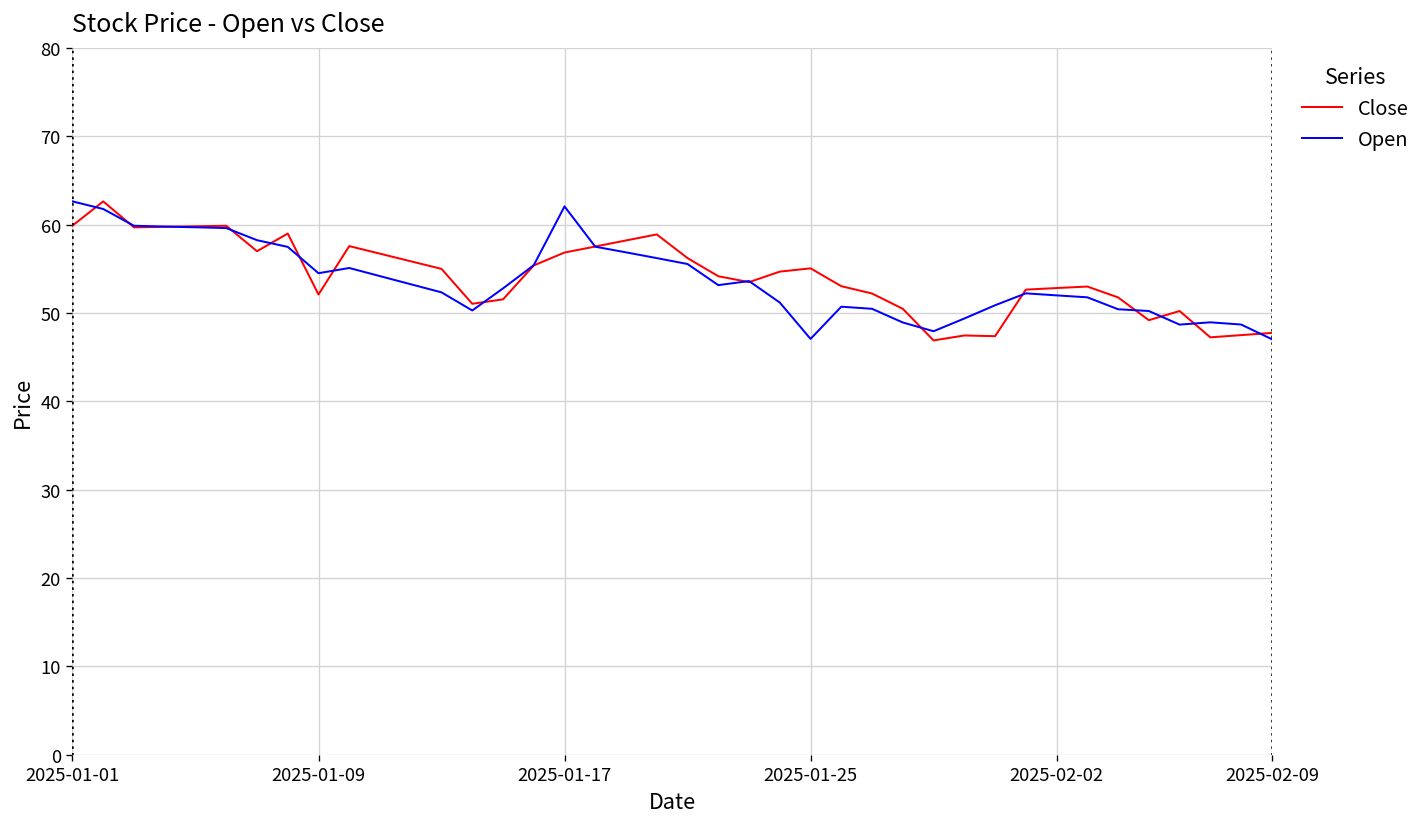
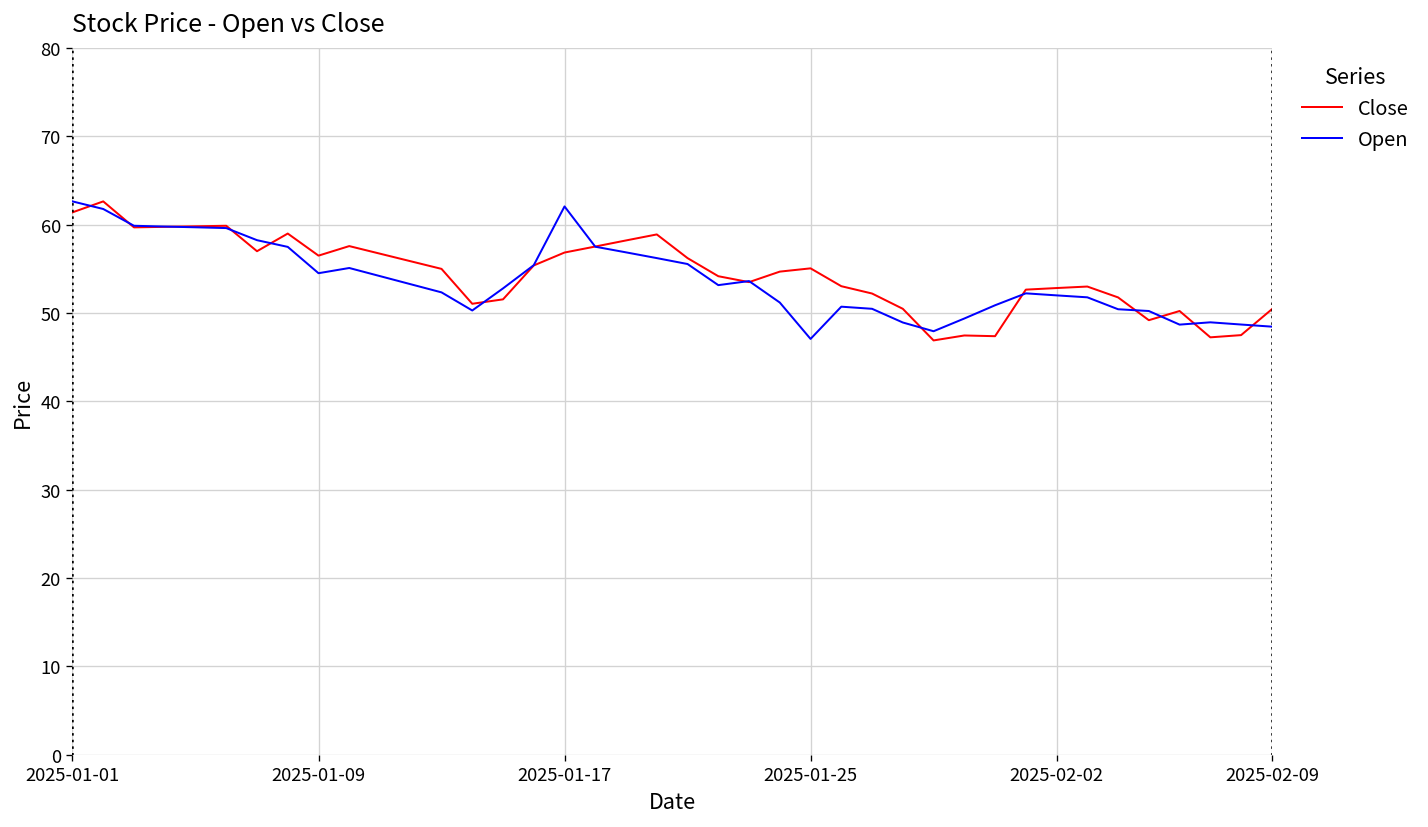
Close, 2025-01-01: 60 -> 61
Close, 2025-01-09: 52 -> 57
Close, 2025-02-09: 48 -> 50
Open, 2025-02-09: 47 -> 48
